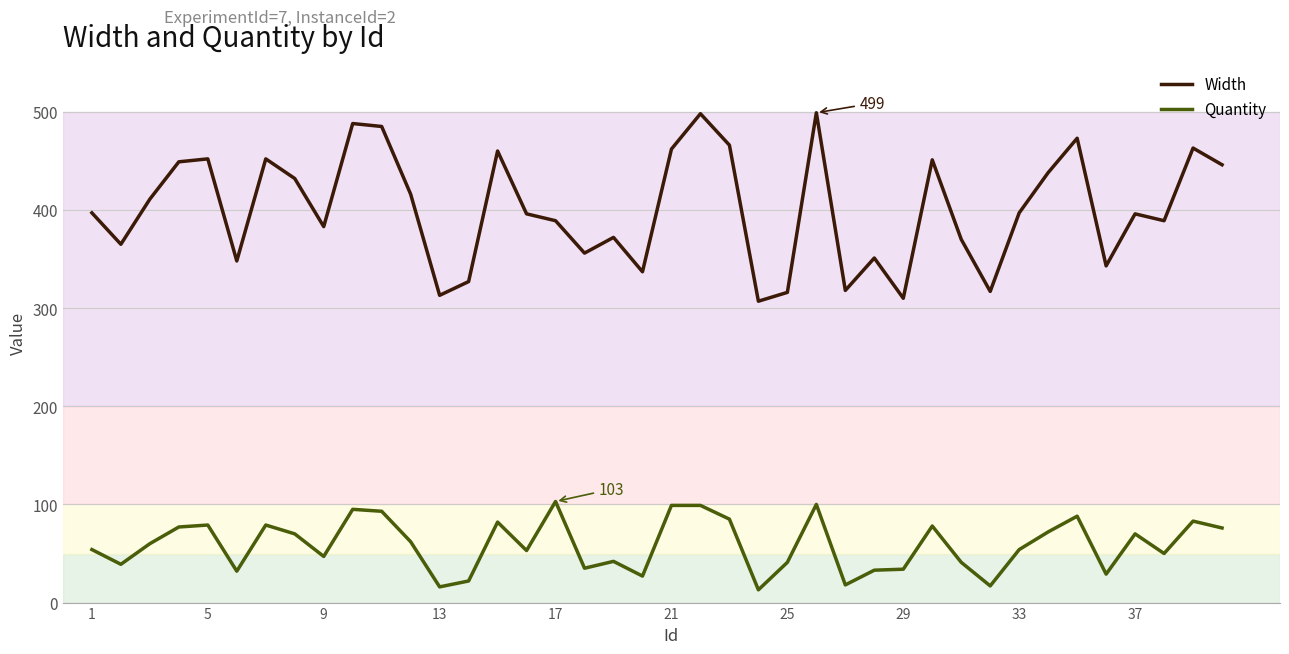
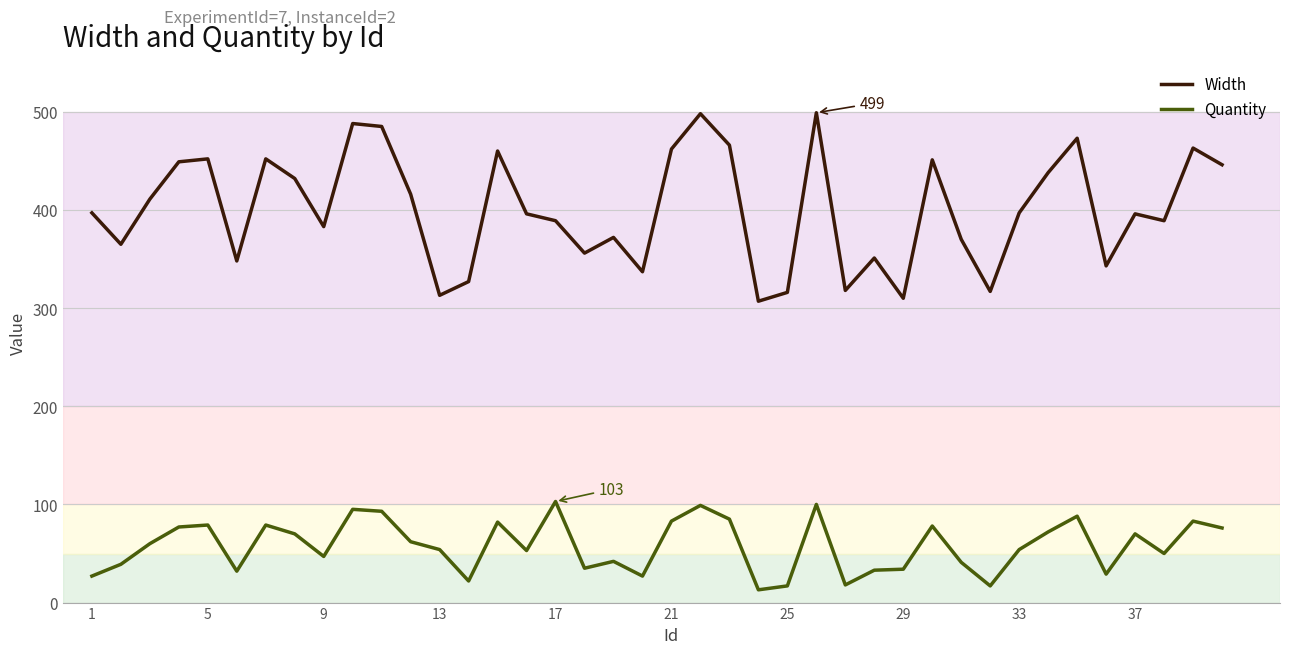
Quantity, 1: 50 -> 30
Quantity, 13: 20 -> 50
Quantity, 21: 100 -> 80
Quantity, 25: 40 -> 20
